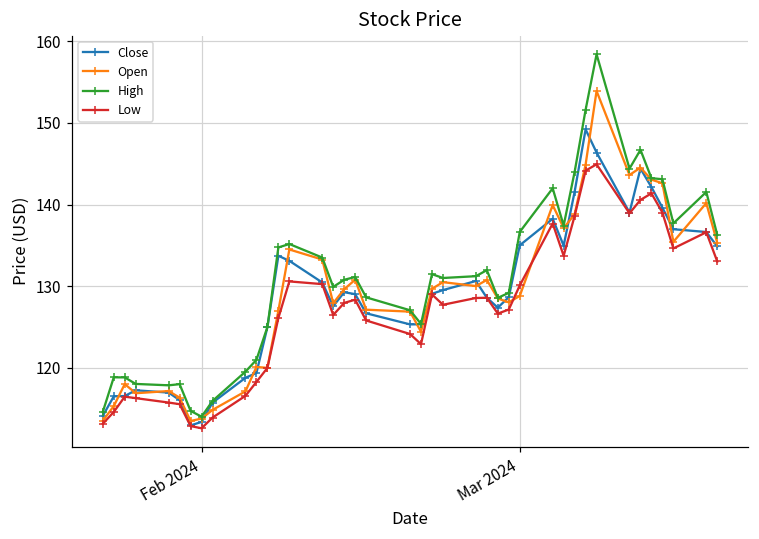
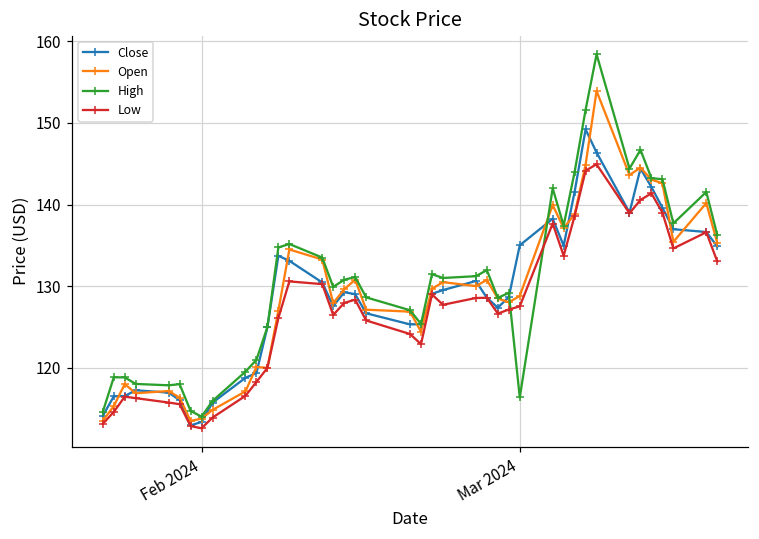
High, Mar 2024: 137 -> 116
Low, Mar 2024: 130 -> 128
